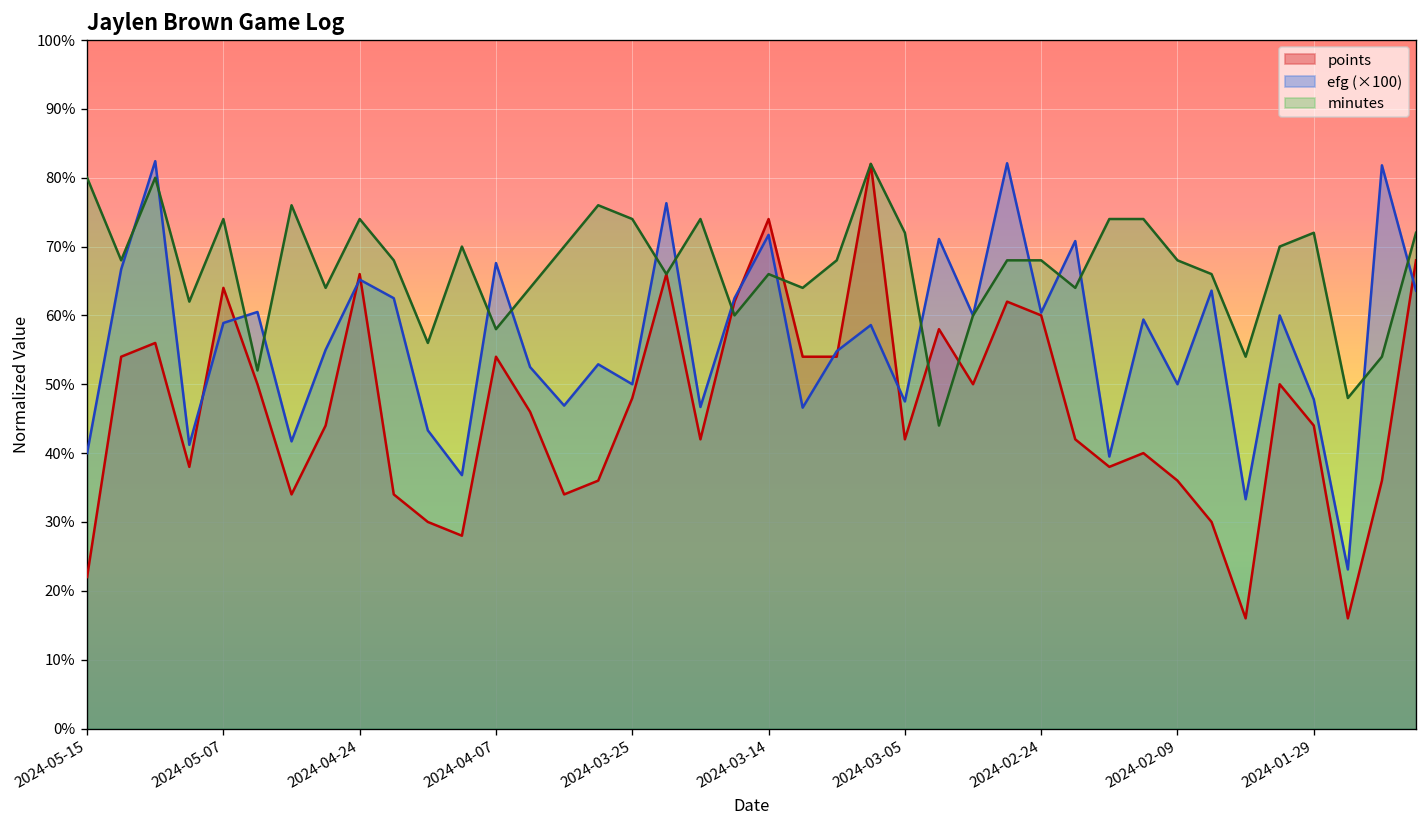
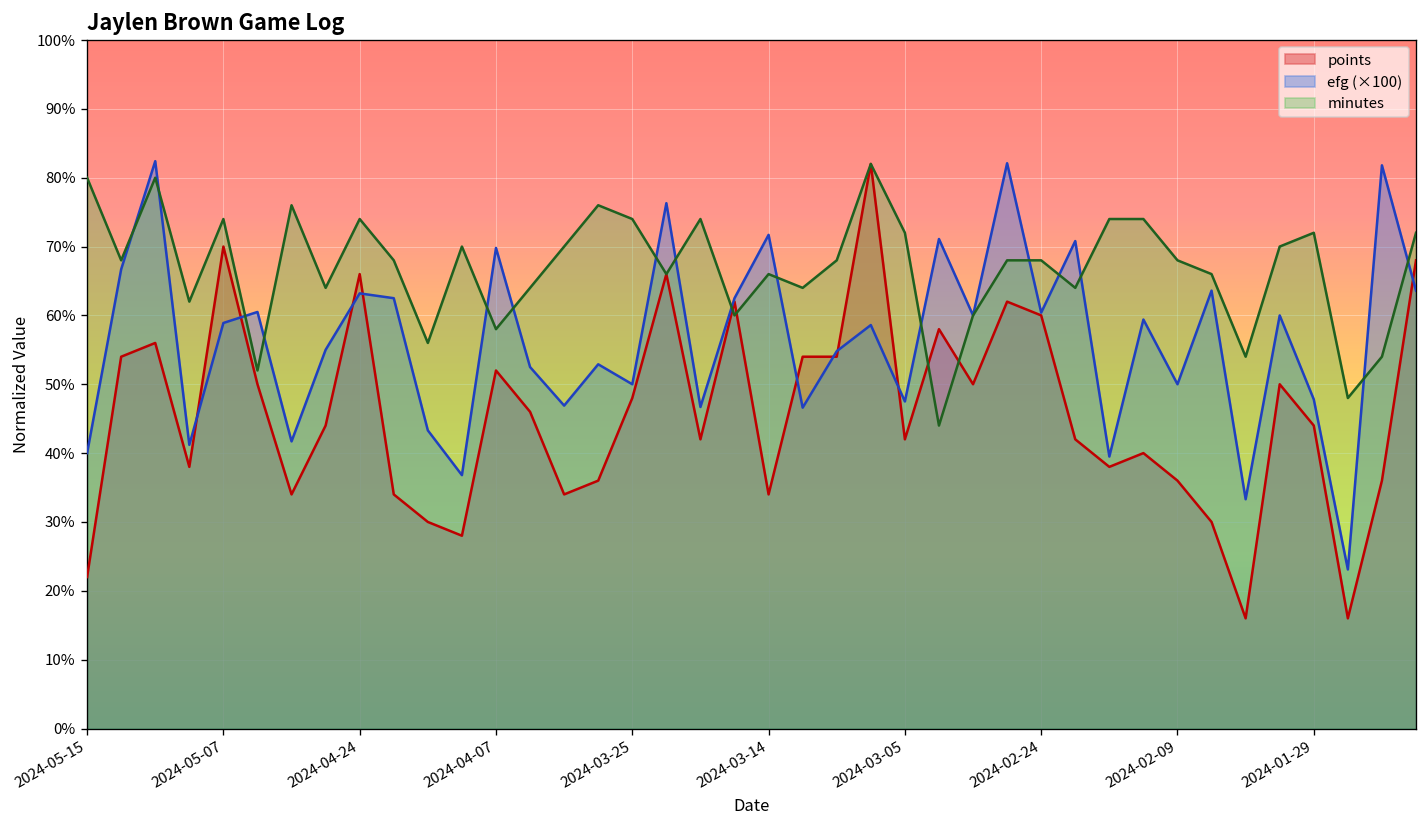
points, 2024-05-07: 64% -> 70%
efg (×100), 2024-04-24: 65% -> 63%
points, 2024-04-07: 54% -> 52%
efg (×100), 2024-04-07: 68% -> 70%
points, 2024-03-14: 74% -> 34%
